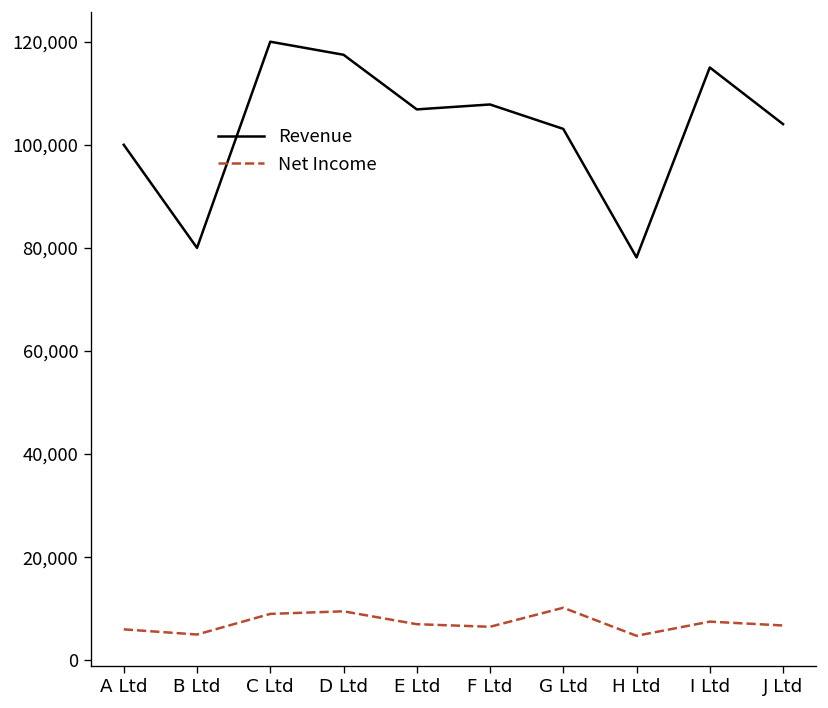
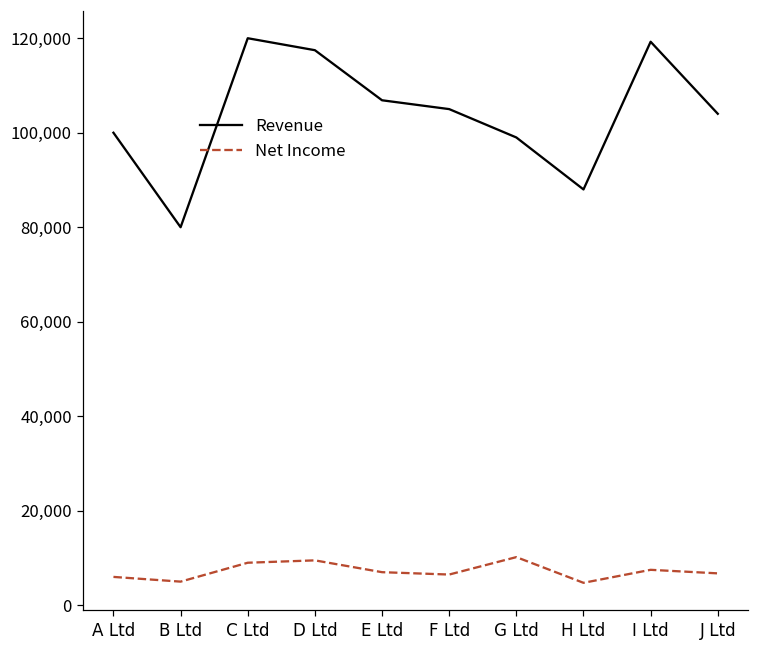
Revenue, F Ltd: 108,000 -> 105,000
Revenue, G Ltd: 103,000 -> 99,000
Revenue, H Ltd: 78,000 -> 88,000
Revenue, I Ltd: 115,000 -> 119,000
